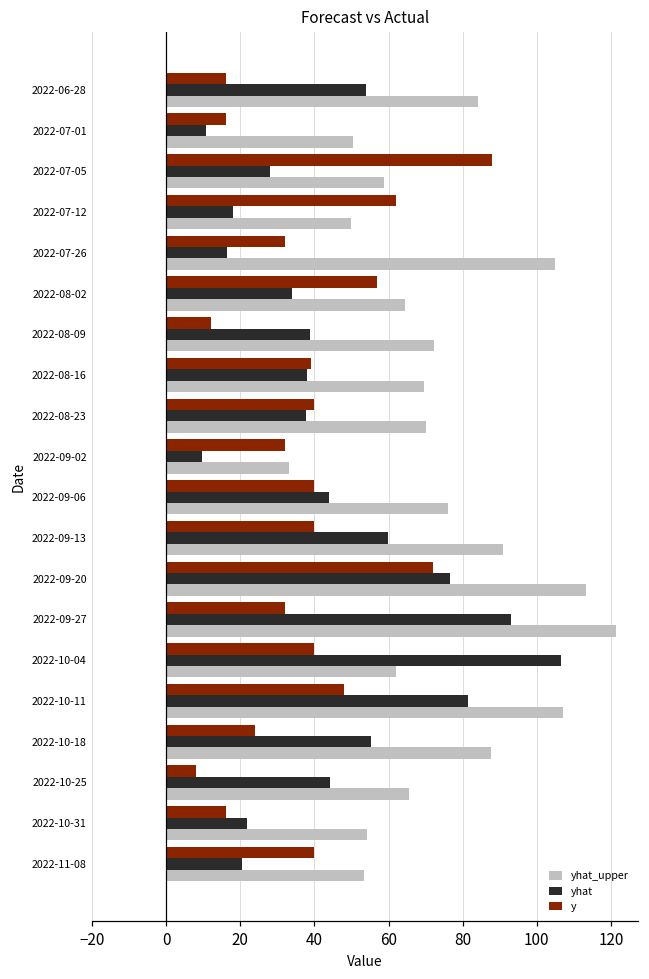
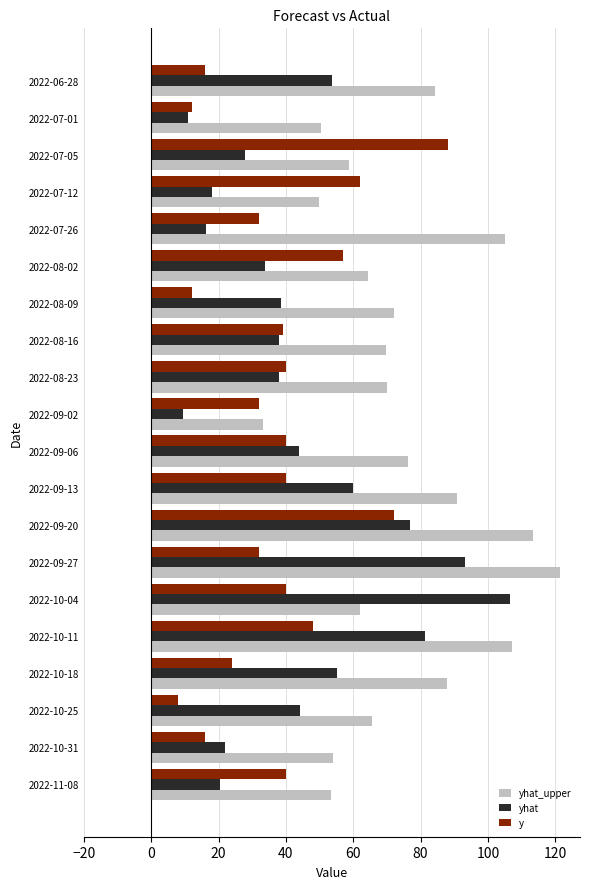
y, 2022-07-01: 16 -> 12
